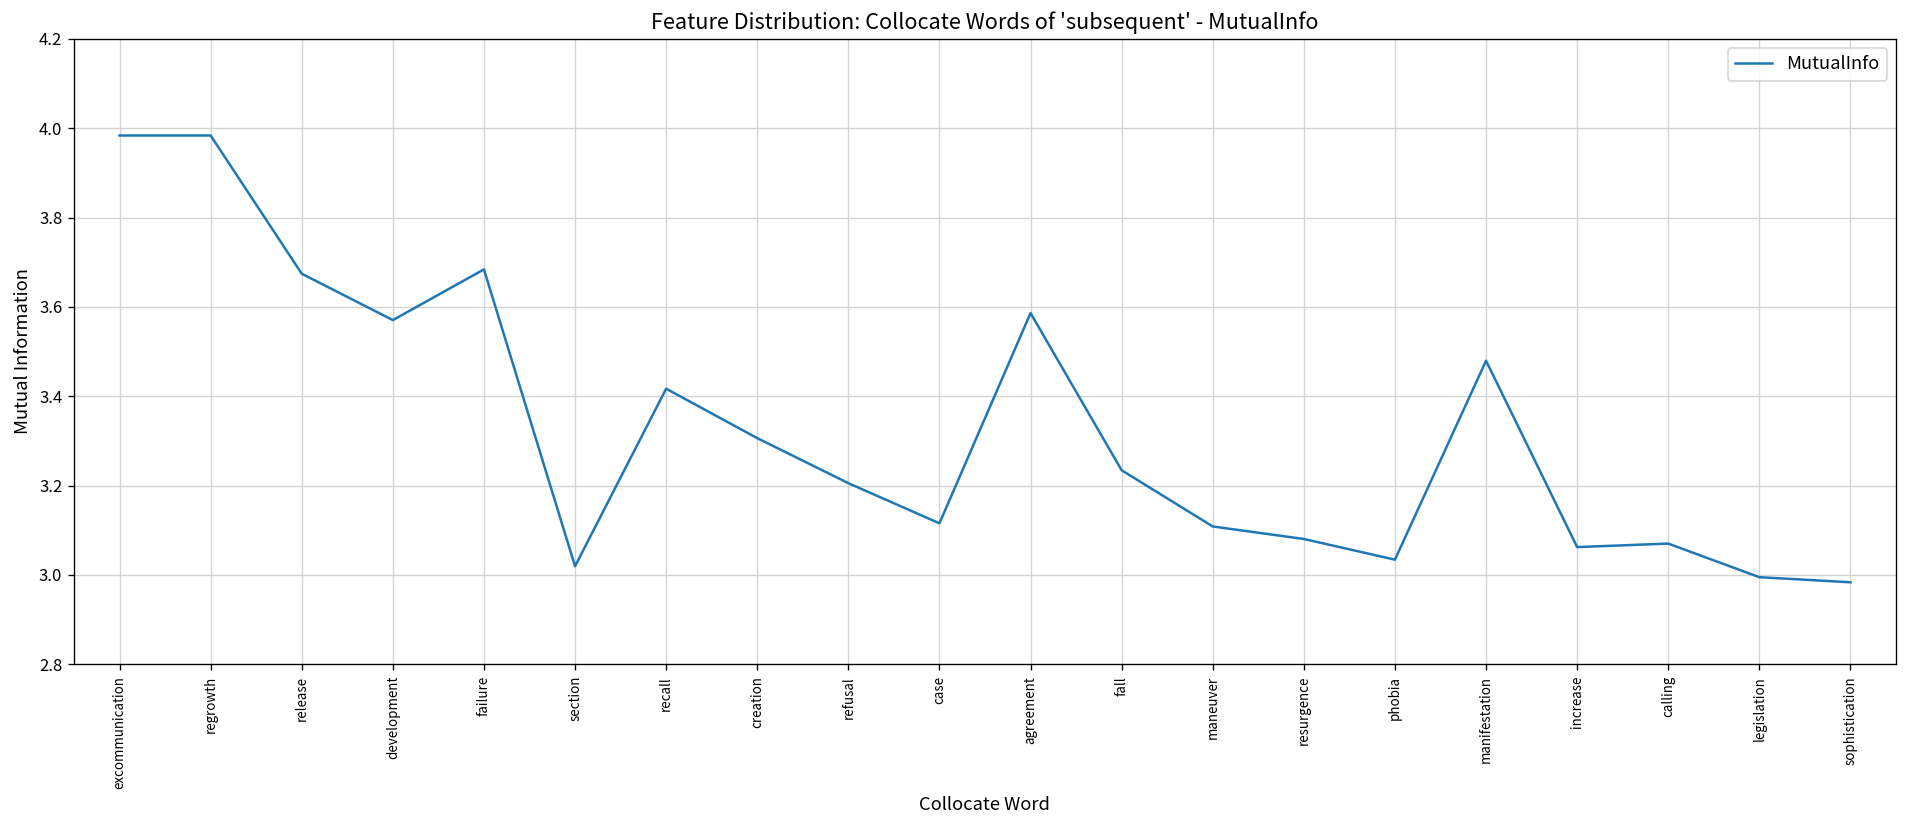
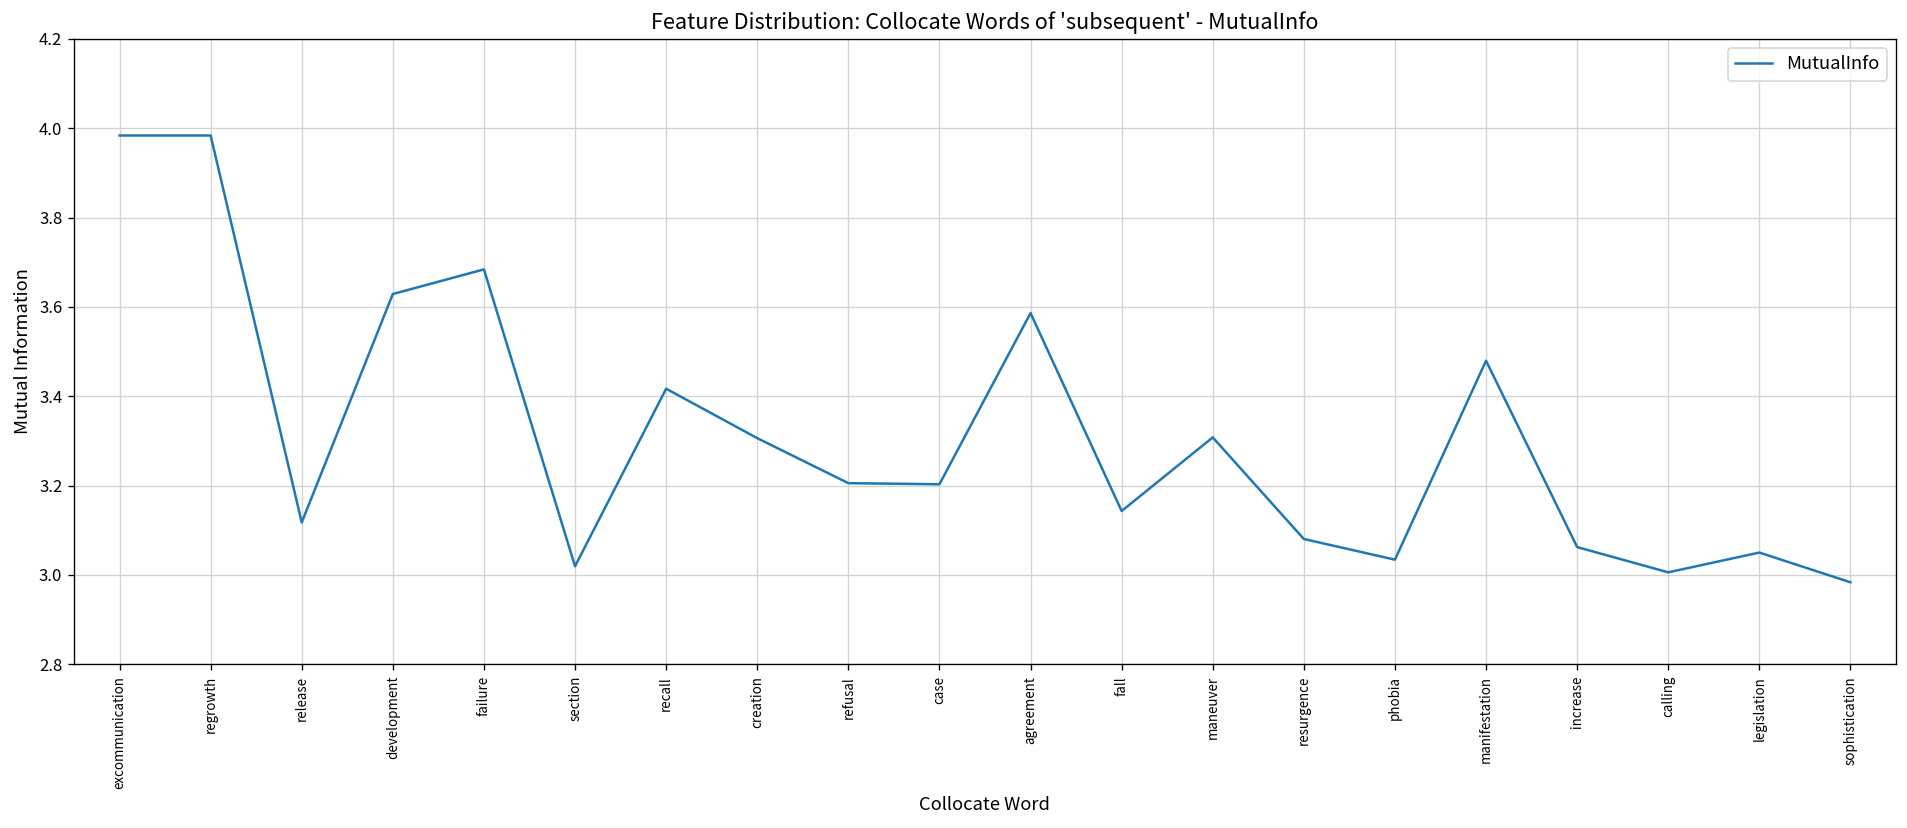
release: 3.67 -> 3.12
development: 3.57 -> 3.63
case: 3.12 -> 3.20
fall: 3.23 -> 3.14
maneuver: 3.11 -> 3.31
calling: 3.07 -> 3.01
legislation: 3.00 -> 3.05
